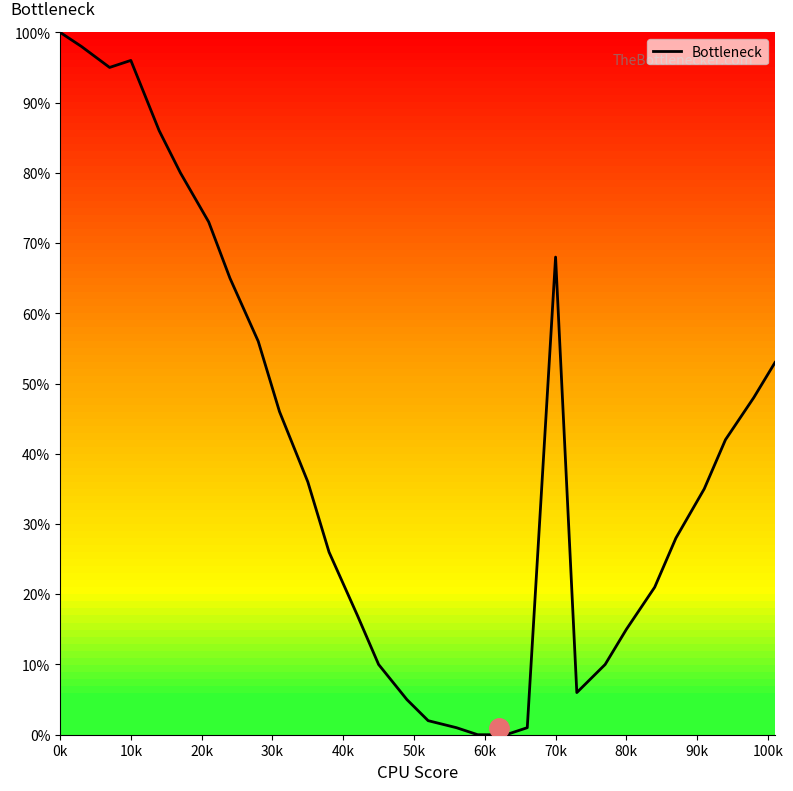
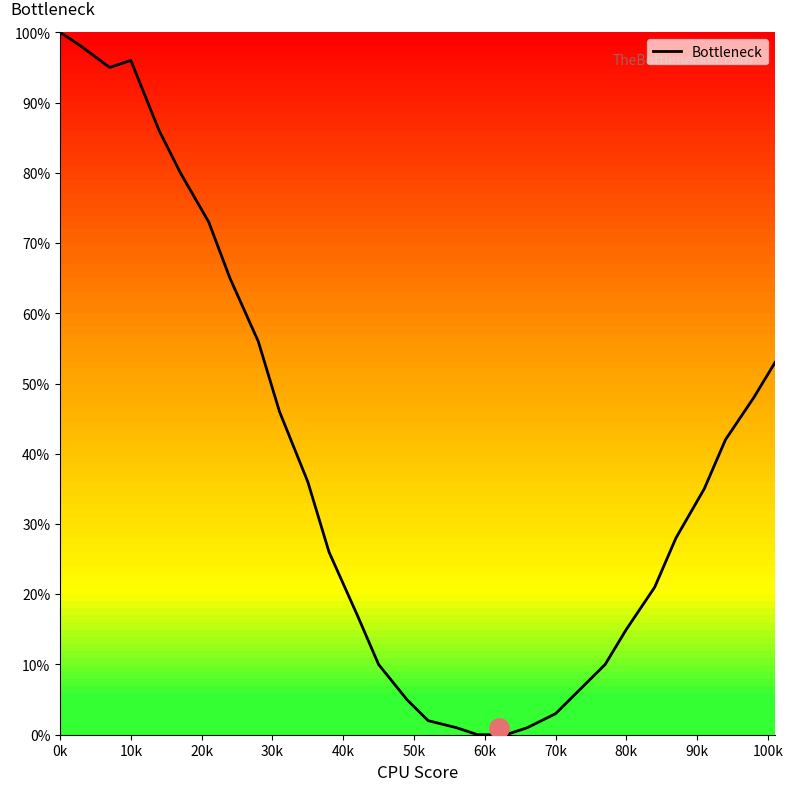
Bottleneck, 70k: 68% -> 3%
